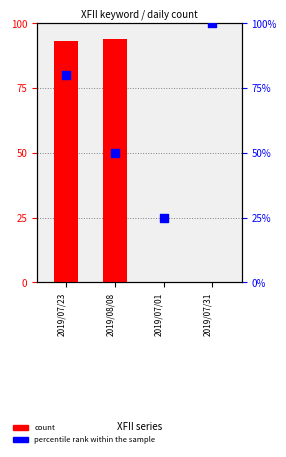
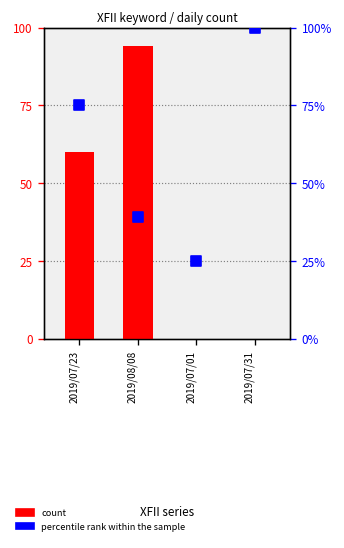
count, 2019/07/23: 93 -> 60
percentile rank within the sample, 2019/07/23: 80% -> 75%
percentile rank within the sample, 2019/08/08: 50% -> 39%
